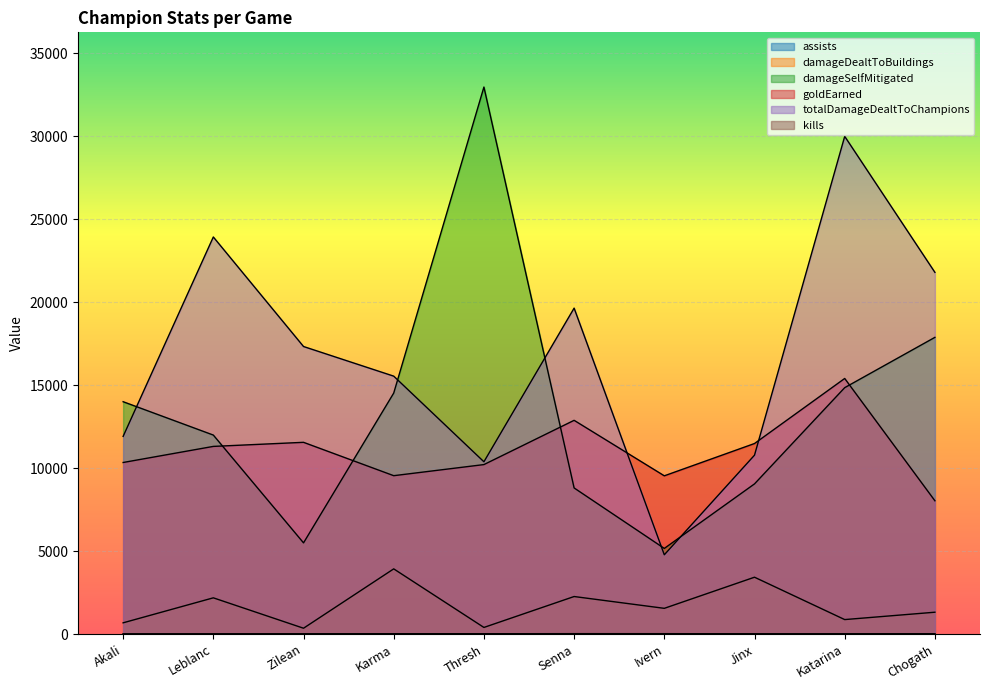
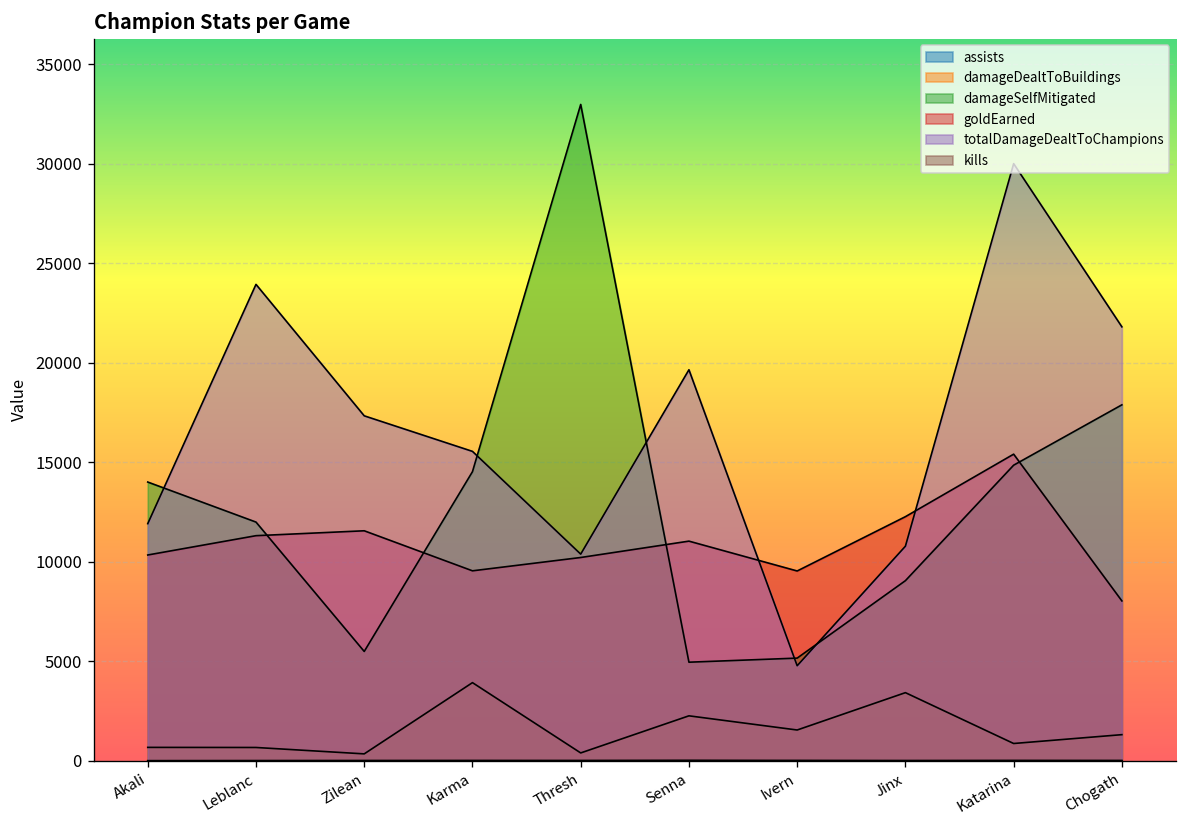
damageDealtToBuildings, Leblanc: 2200 -> 700
damageSelfMitigated, Senna: 8800 -> 5000
goldEarned, Senna: 12900 -> 11000
goldEarned, Jinx: 11500 -> 12300
